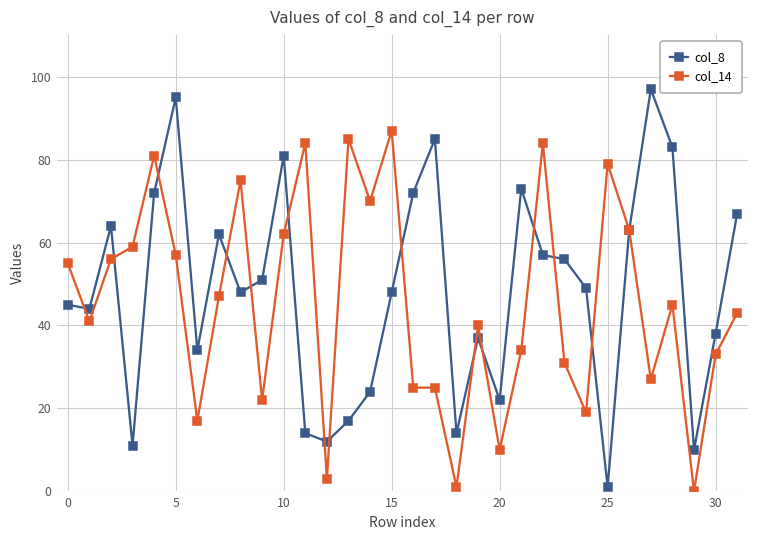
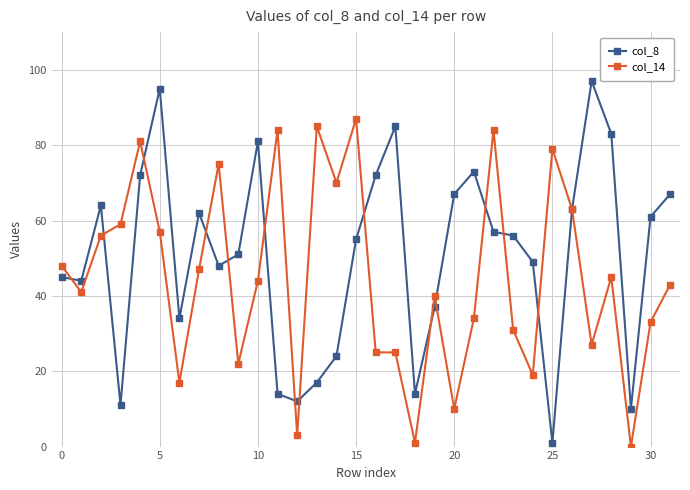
col_14, 0: 55 -> 48
col_14, 10: 62 -> 44
col_8, 15: 48 -> 55
col_8, 20: 22 -> 67
col_8, 30: 38 -> 61
